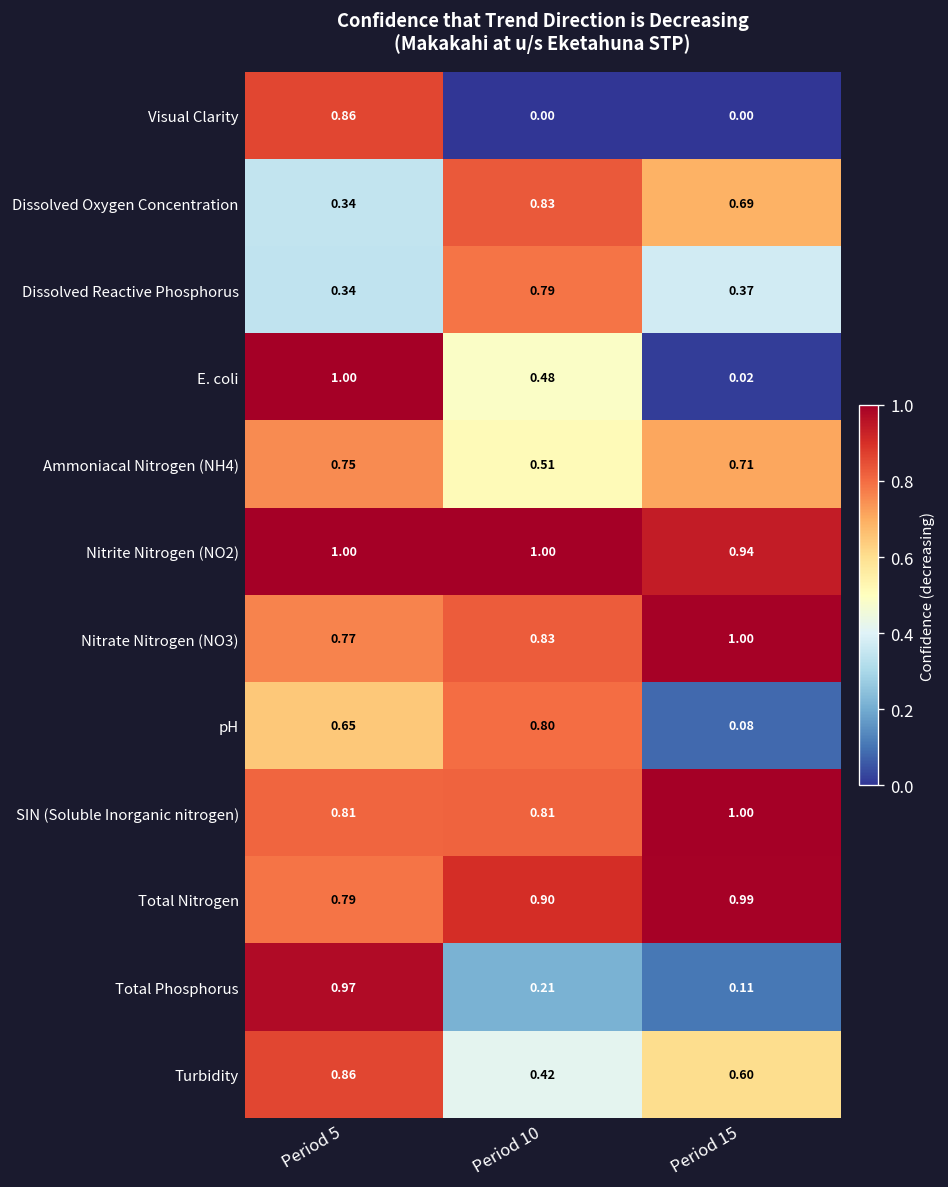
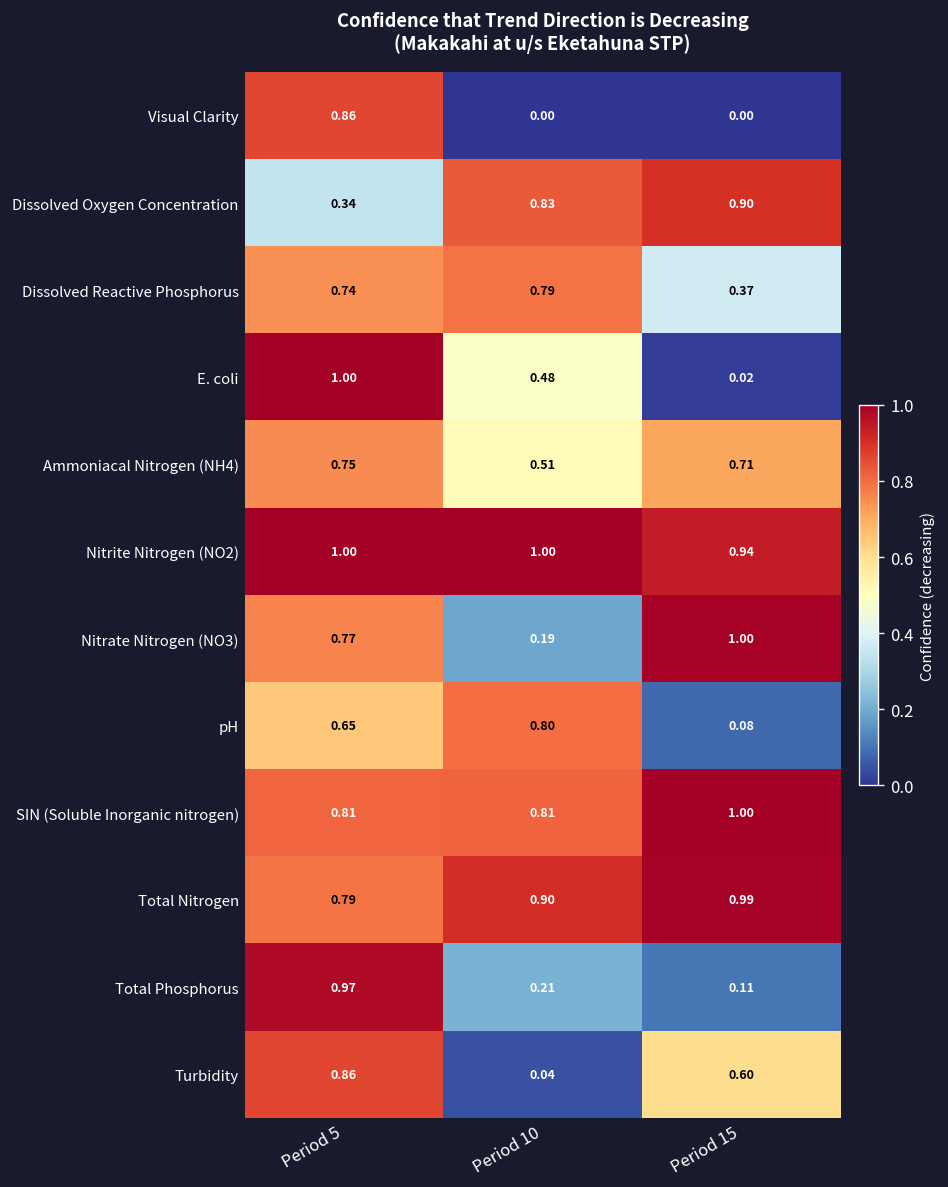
Dissolved Oxygen Concentration, Period 15: 0.69 -> 0.90
Dissolved Reactive Phosphorus, Period 5: 0.34 -> 0.74
Nitrate Nitrogen (NO3), Period 10: 0.83 -> 0.19
Turbidity, Period 10: 0.42 -> 0.04
